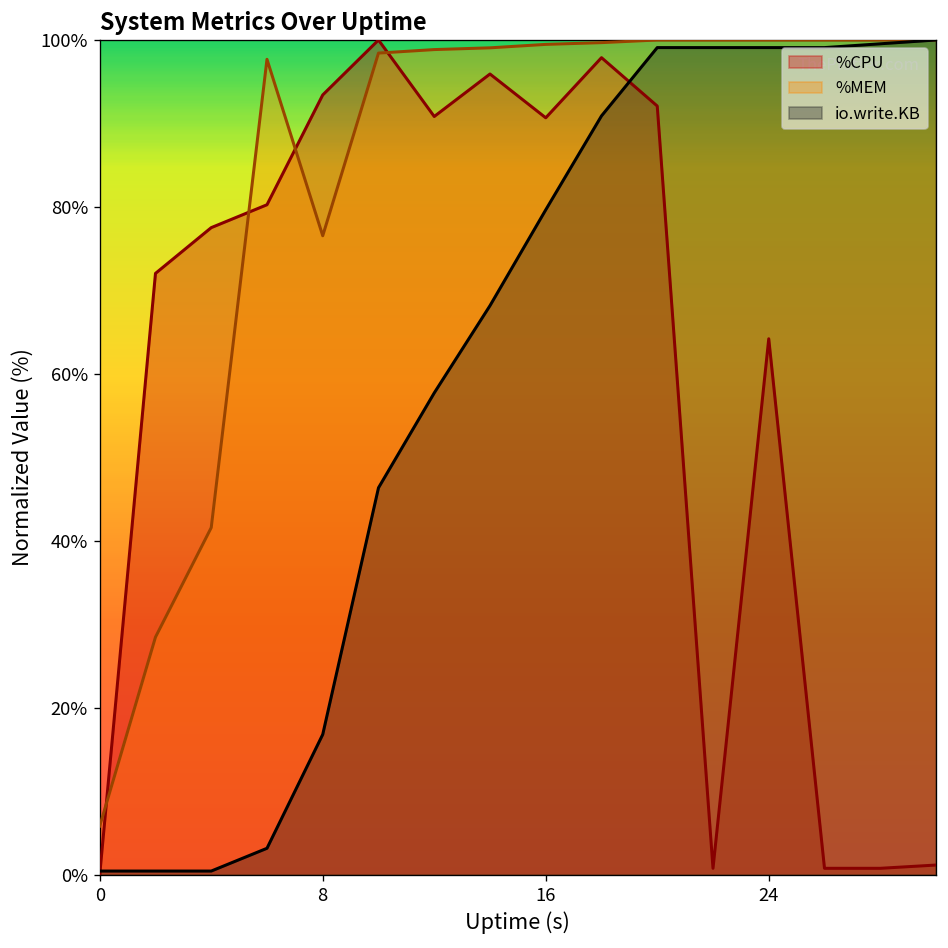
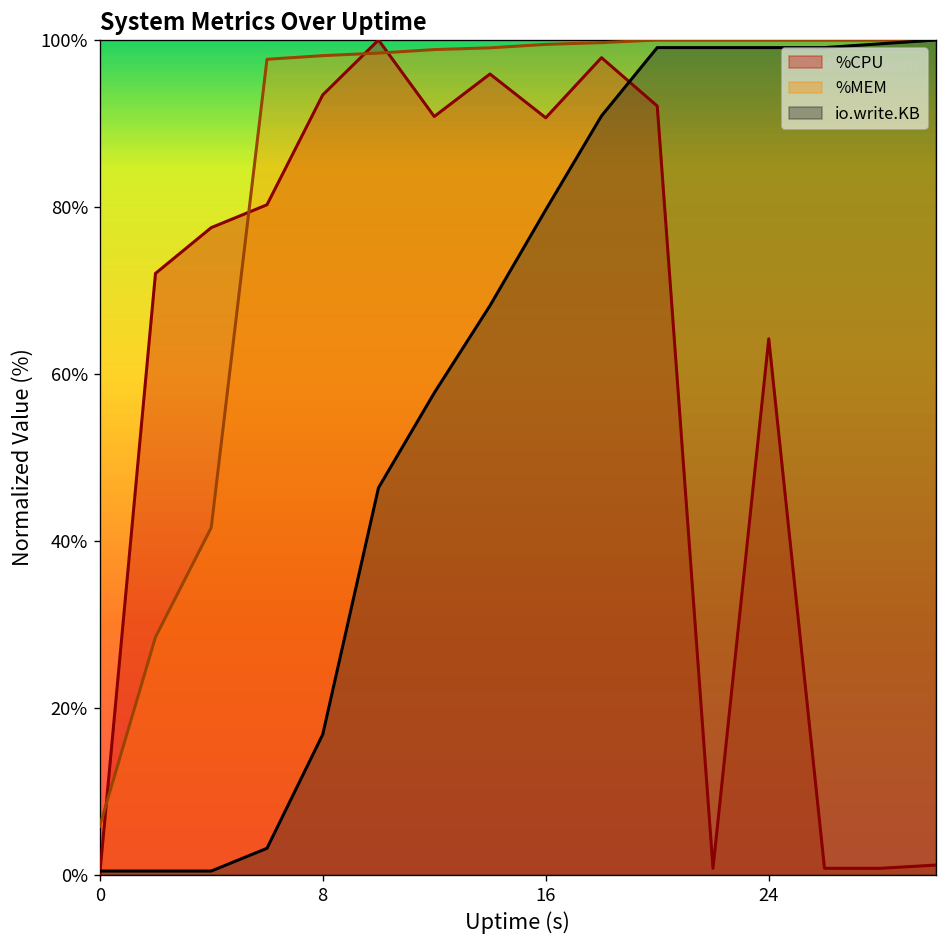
%MEM, 8: 77% -> 98%
